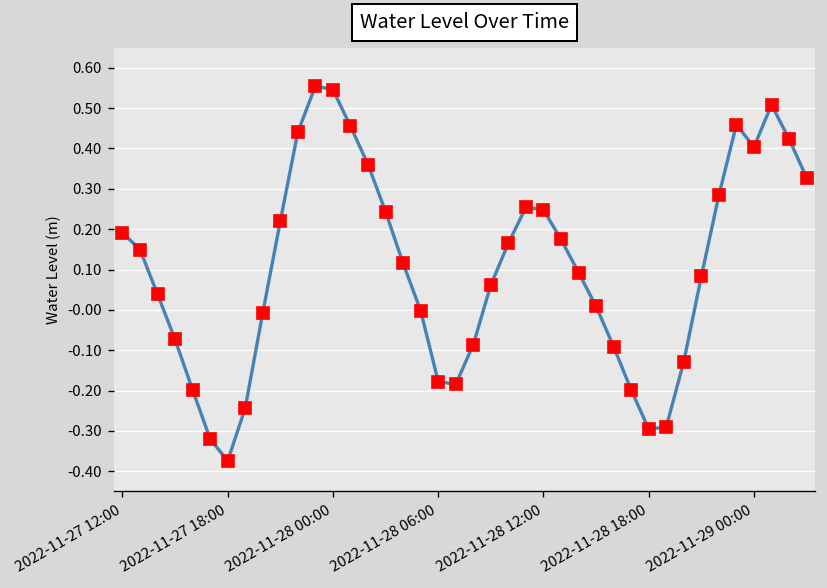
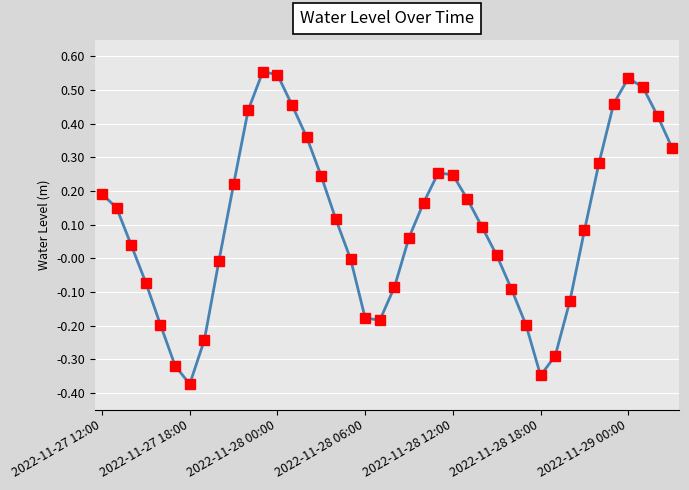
2022-11-28 18:00: -0.30 -> -0.35
2022-11-29 00:00: 0.40 -> 0.54
